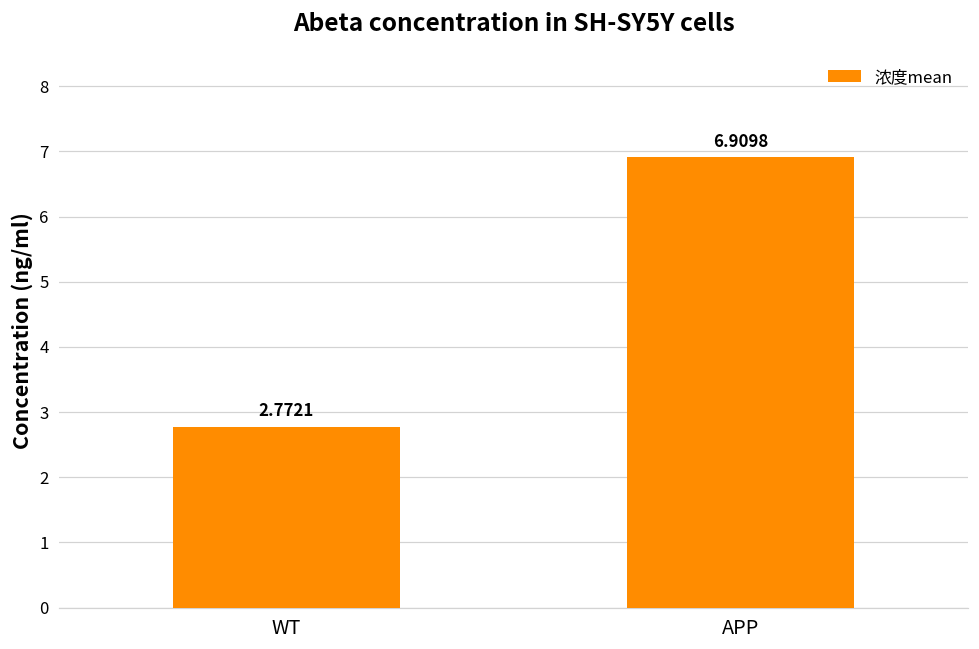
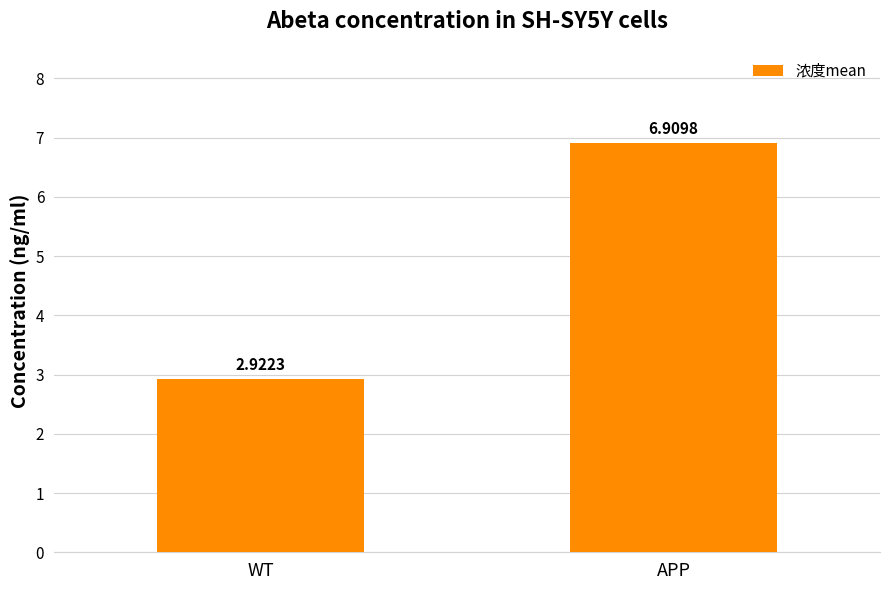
WT: 2.7721 -> 2.9223
